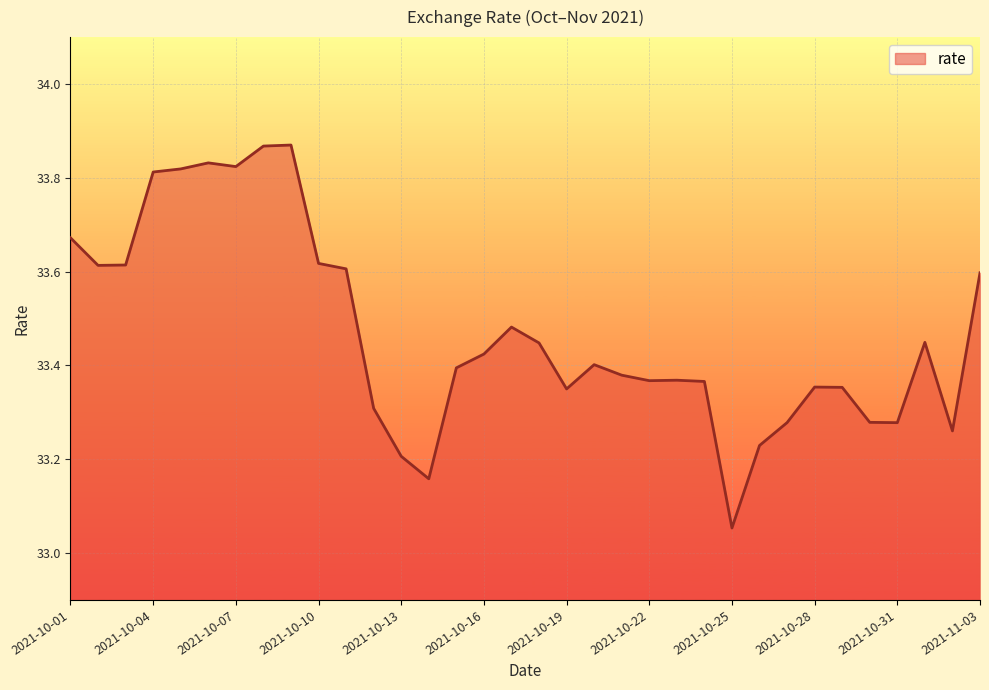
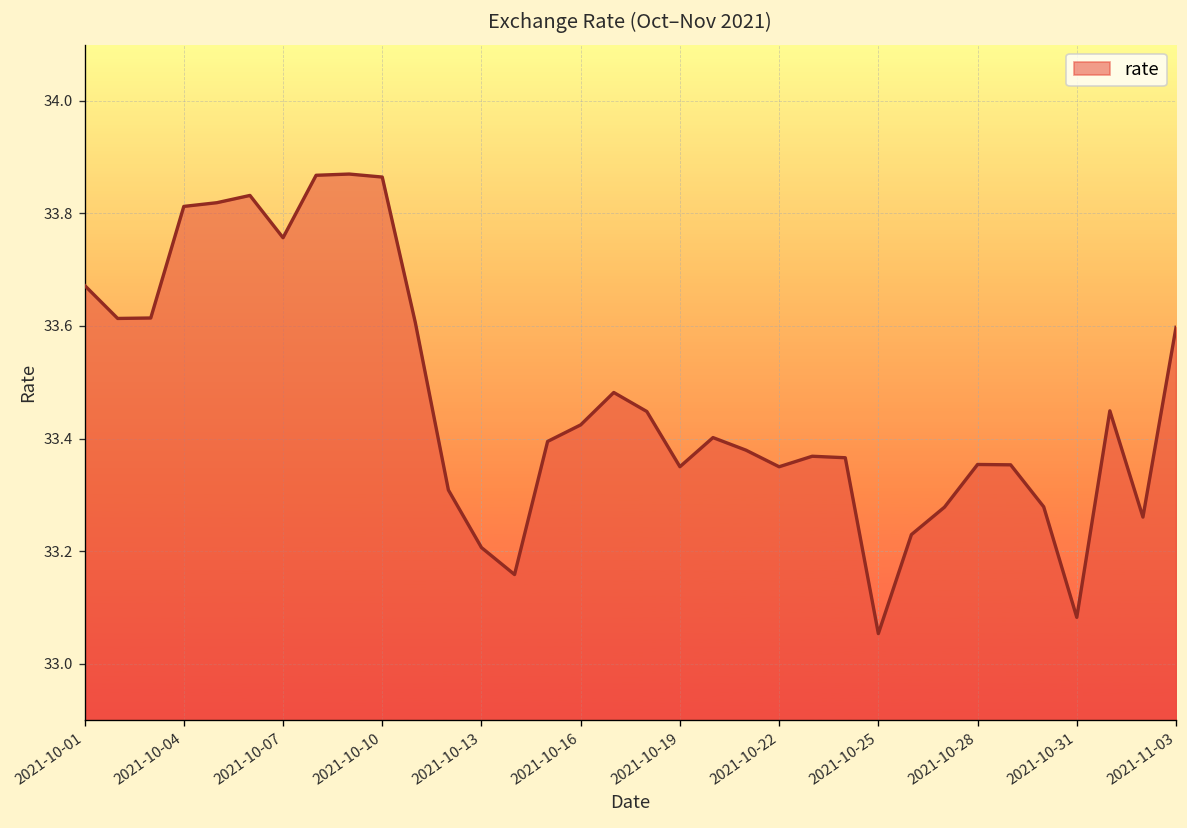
2021-10-07: 33.82 -> 33.76
2021-10-10: 33.62 -> 33.86
2021-10-22: 33.37 -> 33.35
2021-10-31: 33.28 -> 33.08
